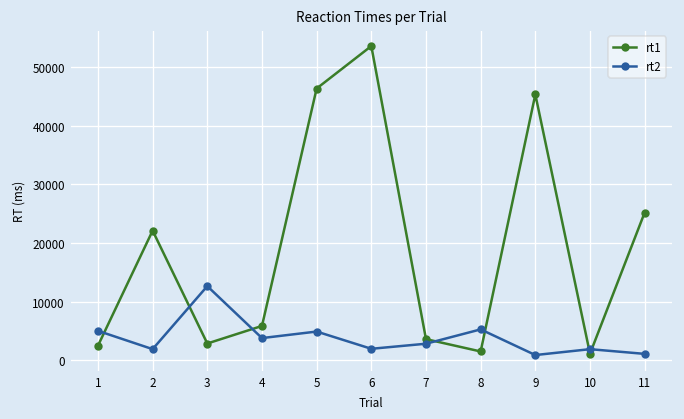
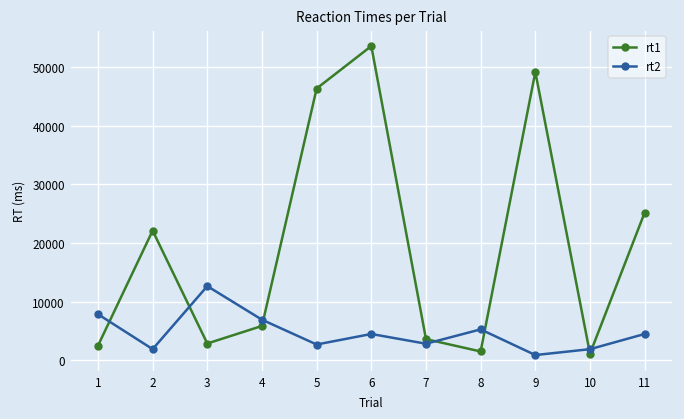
rt2, 1: 5000 -> 8000
rt2, 4: 4000 -> 7000
rt2, 5: 5000 -> 3000
rt2, 6: 2000 -> 4000
rt1, 9: 45000 -> 49000
rt2, 11: 1000 -> 4000
